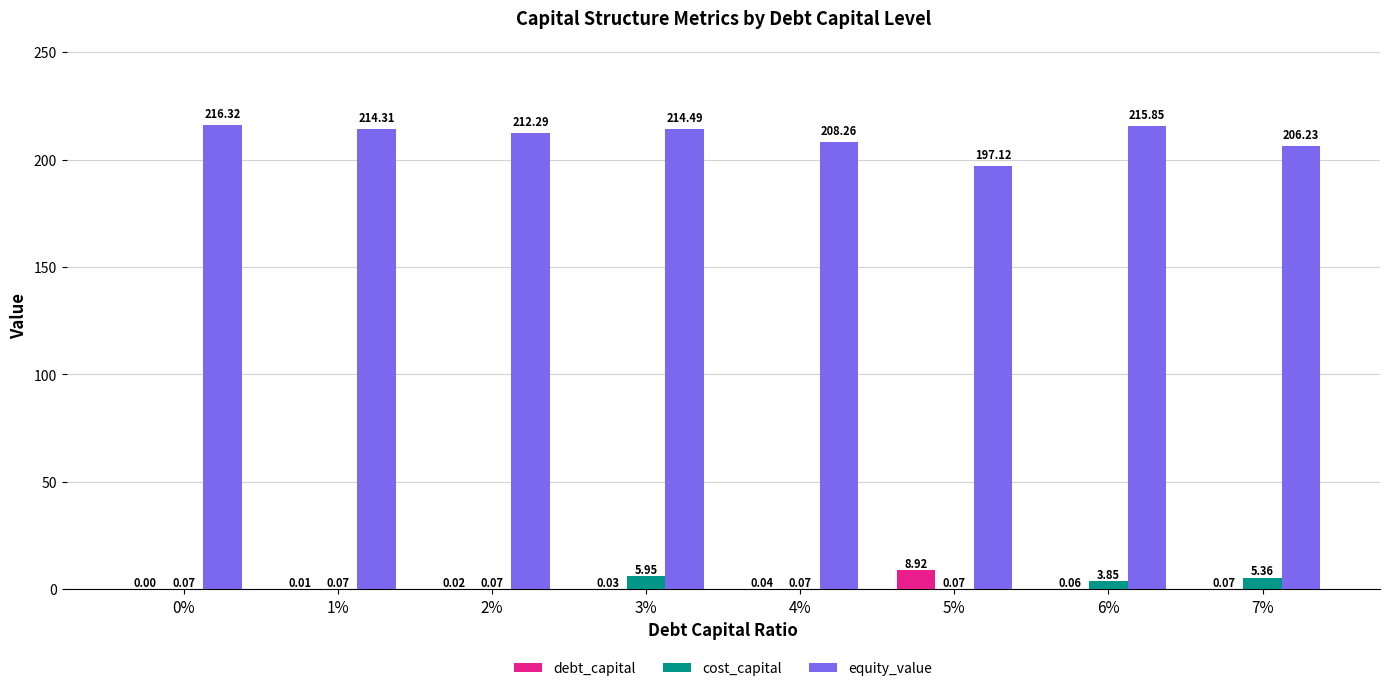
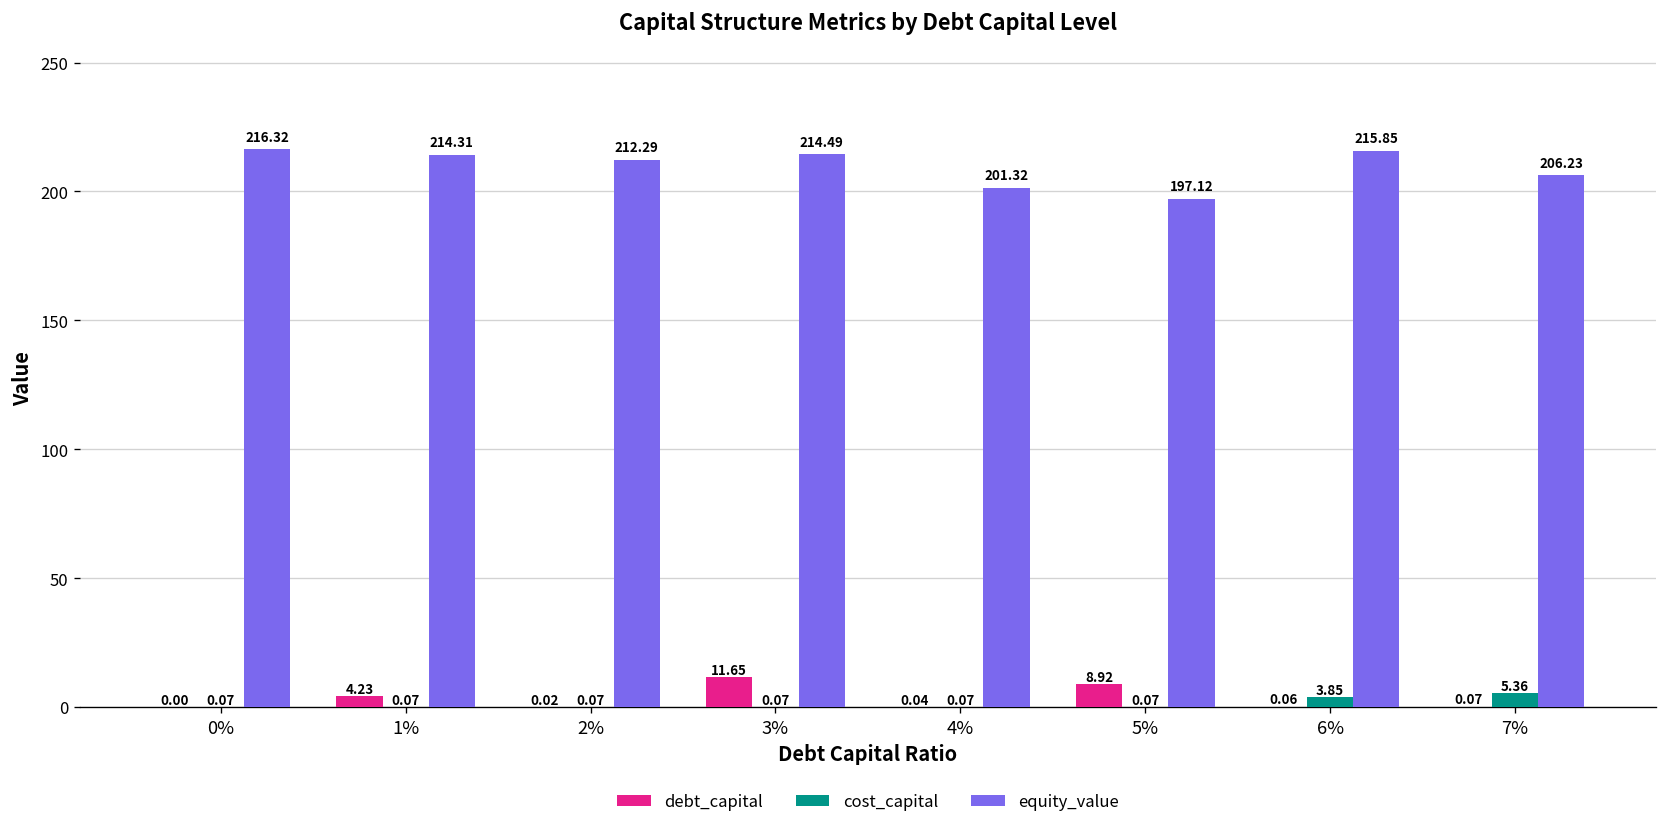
debt_capital, 1%: 0.01 -> 4.23
debt_capital, 3%: 0.03 -> 11.65
cost_capital, 3%: 5.95 -> 0.07
equity_value, 4%: 208.26 -> 201.32
